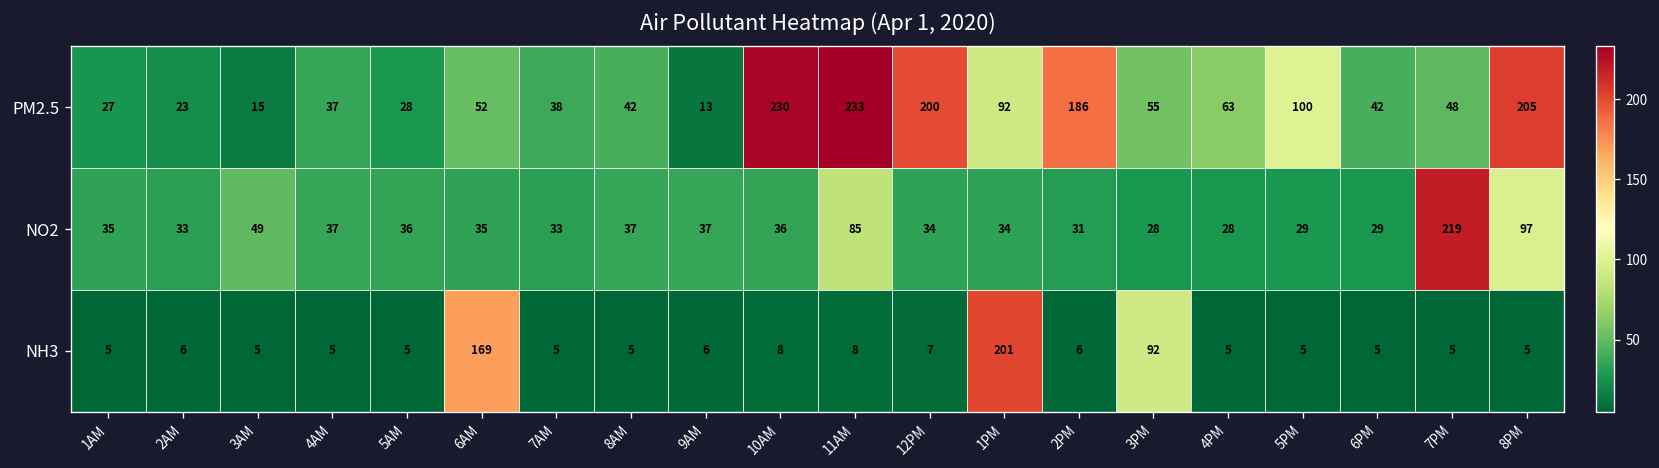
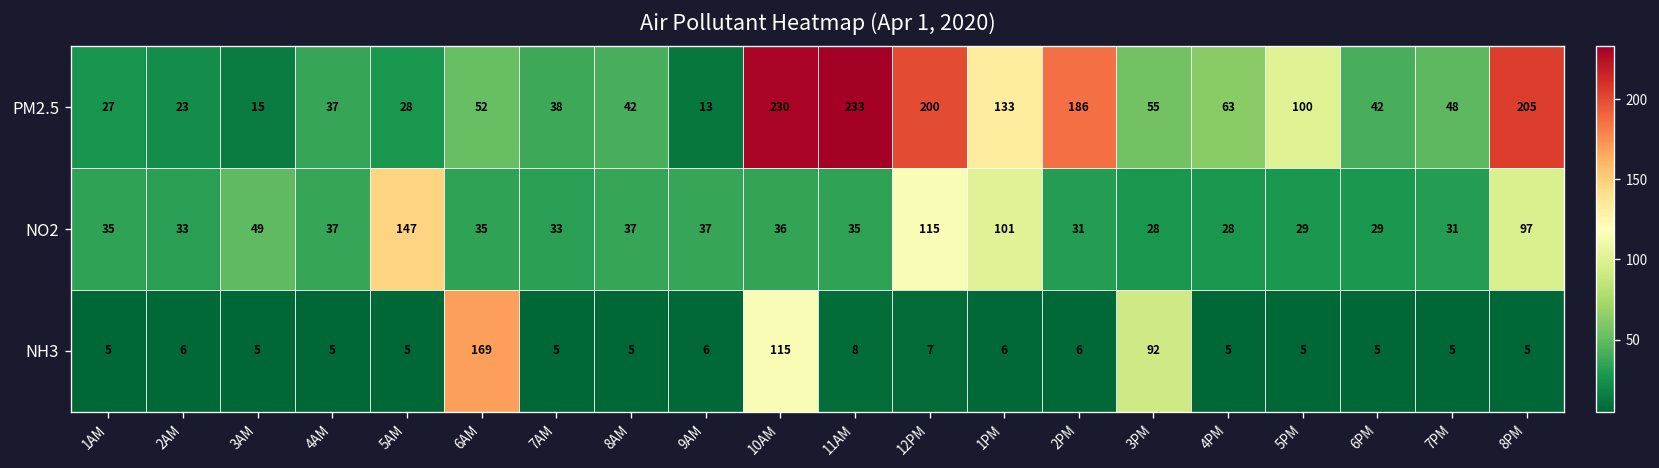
PM2.5, 1PM: 92 -> 133
NO2, 5AM: 36 -> 147
NO2, 11AM: 85 -> 35
NO2, 12PM: 34 -> 115
NO2, 1PM: 34 -> 101
NO2, 7PM: 219 -> 31
NH3, 10AM: 8 -> 115
NH3, 1PM: 201 -> 6
